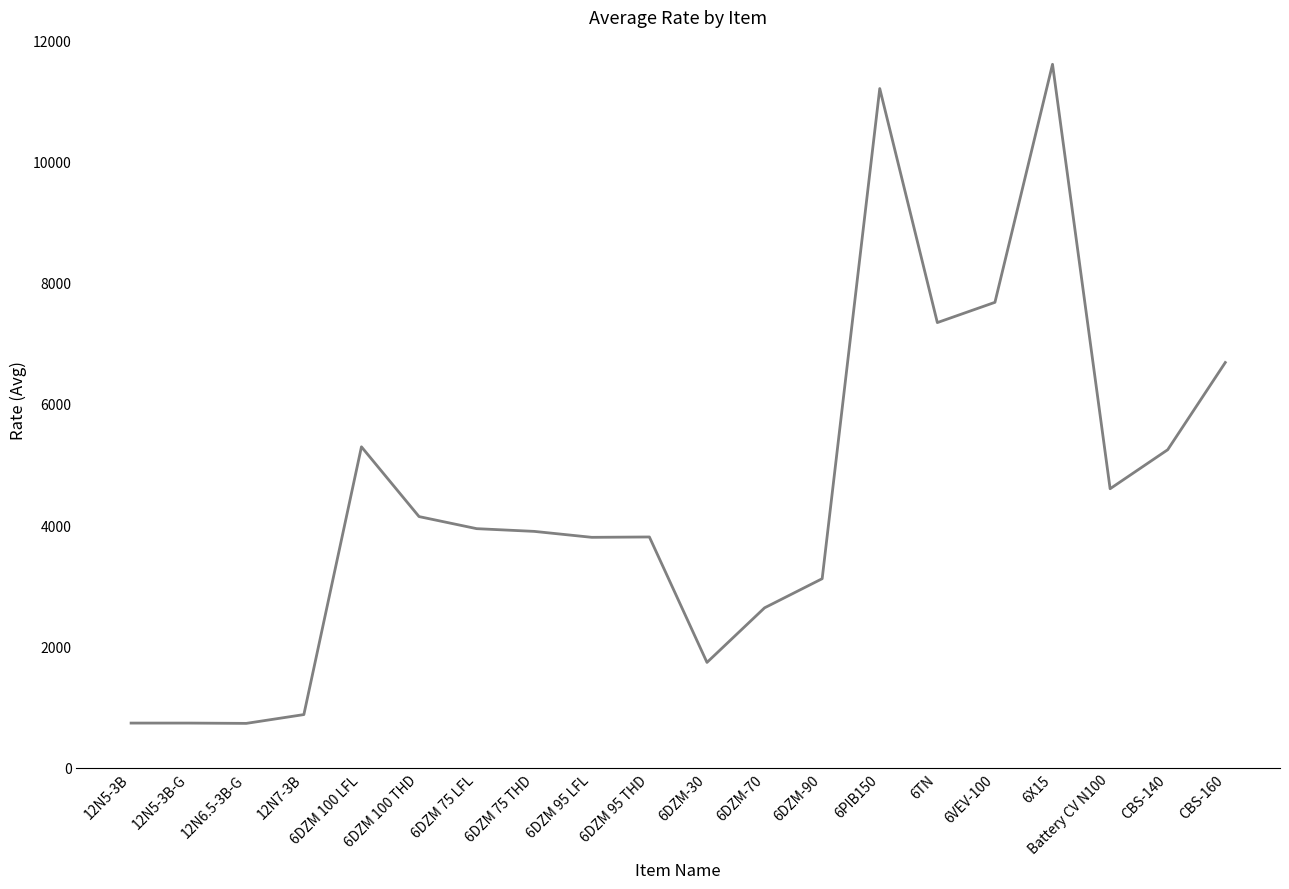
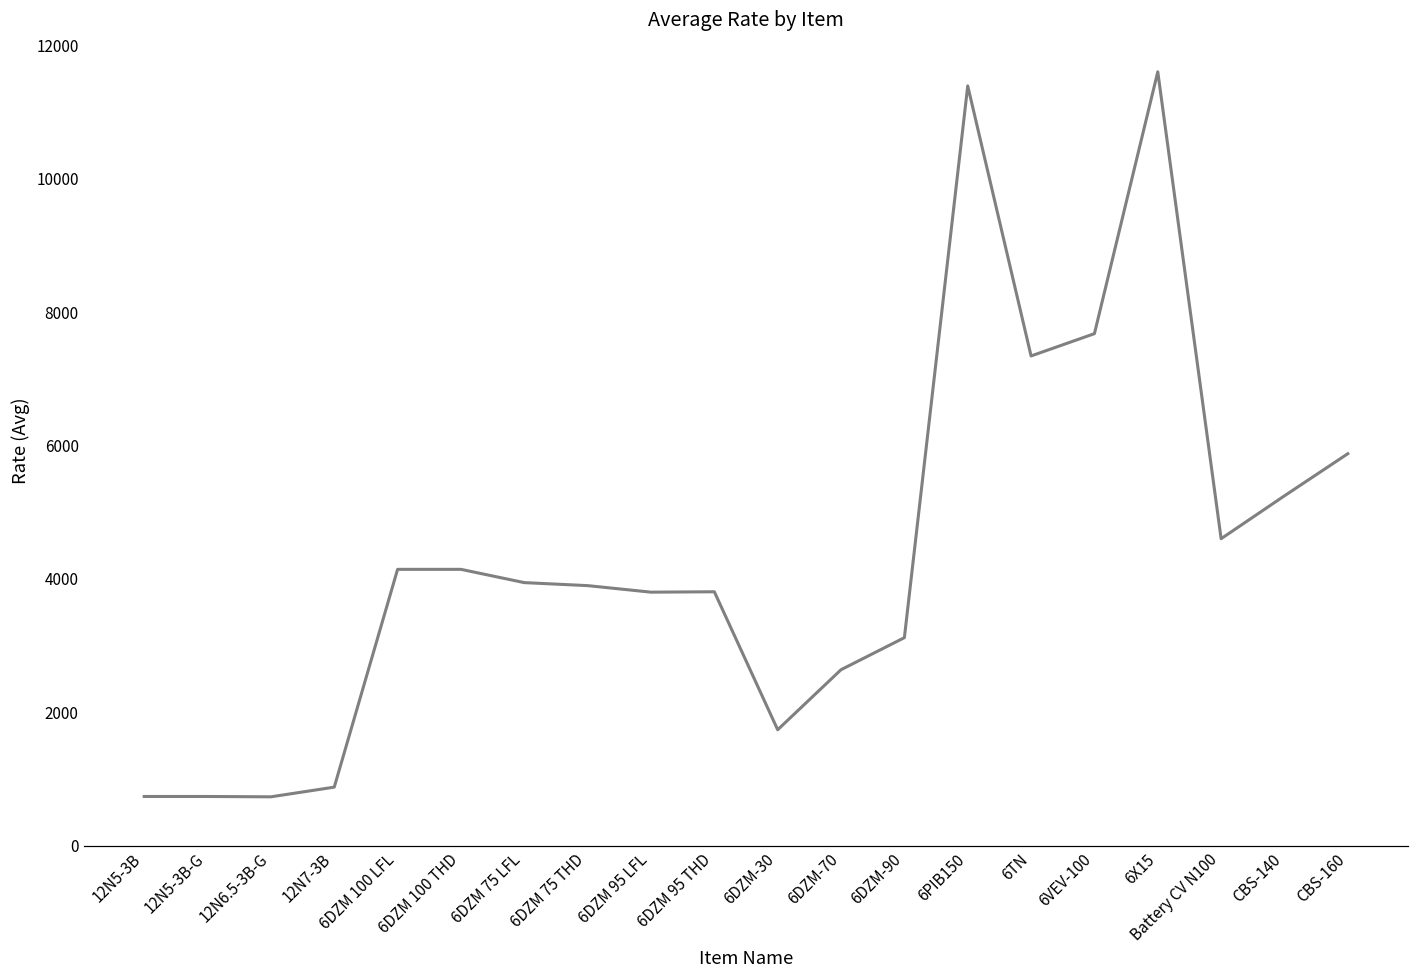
6DZM 100 LFL: 5300 -> 4100
6PIB150: 11200 -> 11400
CBS-160: 6700 -> 5900
